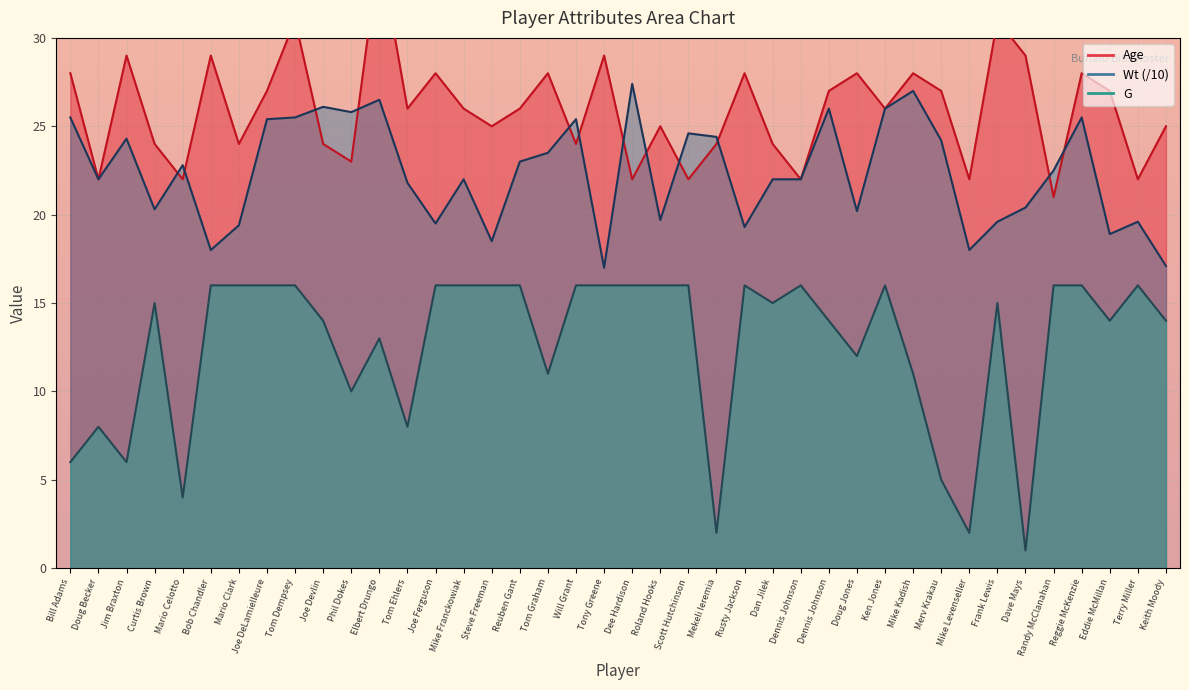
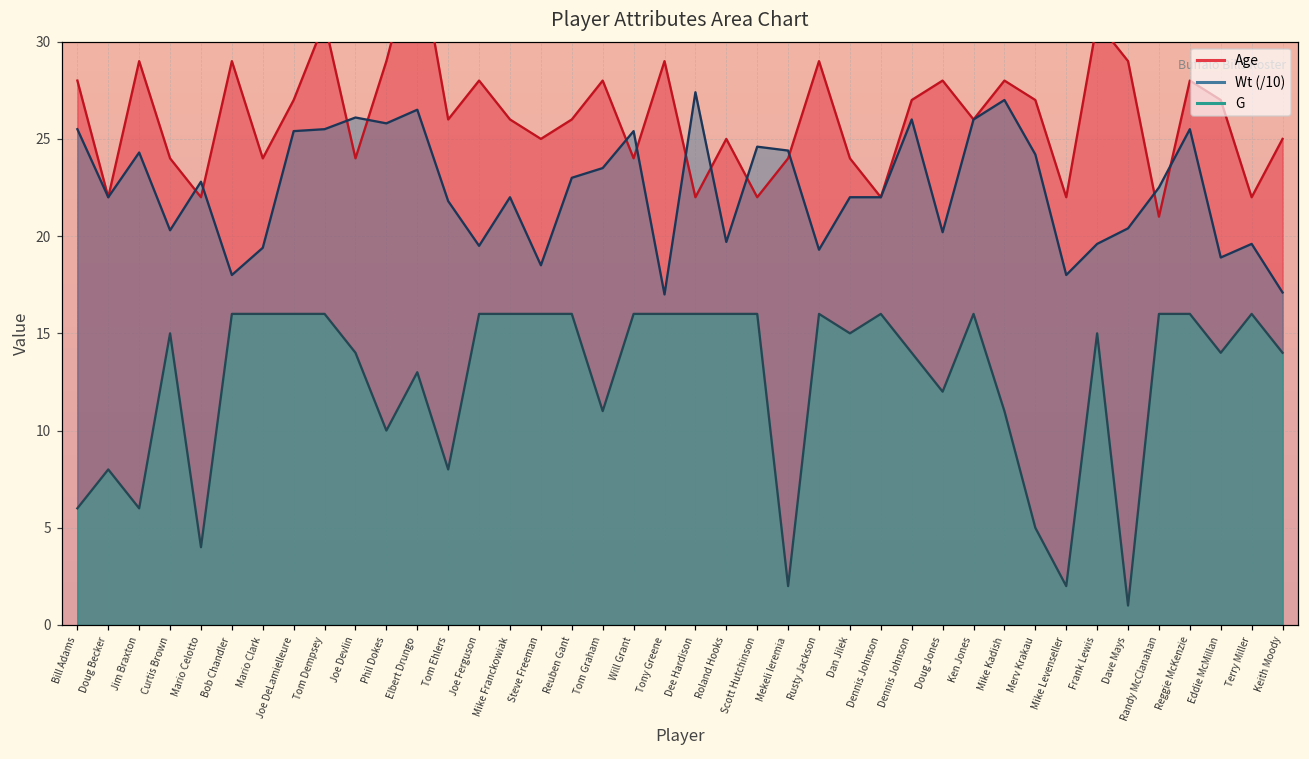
Age, Phil Dokes: 23 -> 29
Age, Rusty Jackson: 28 -> 29
